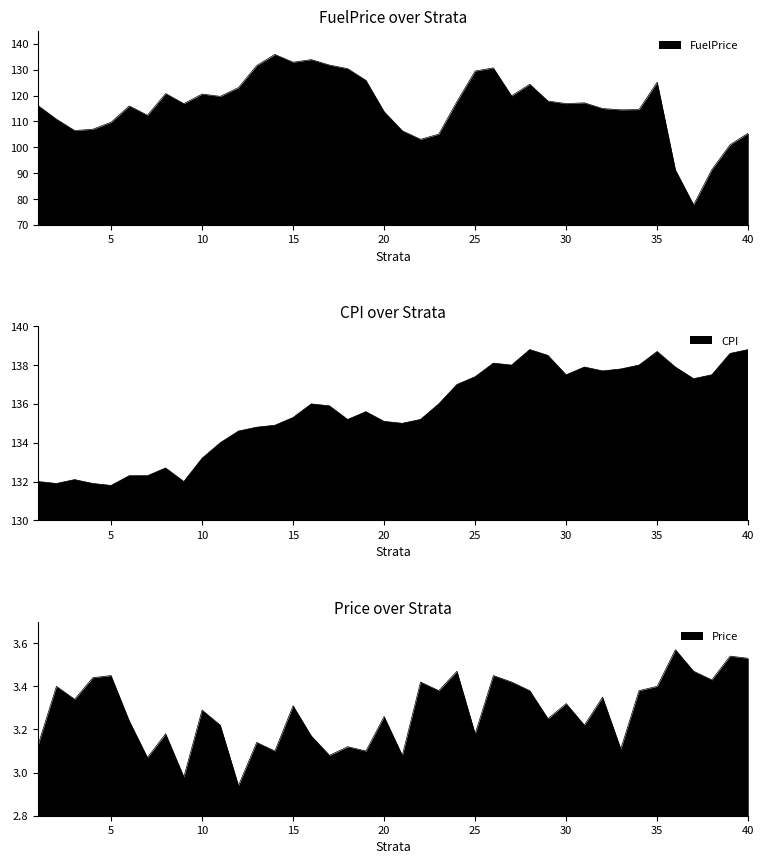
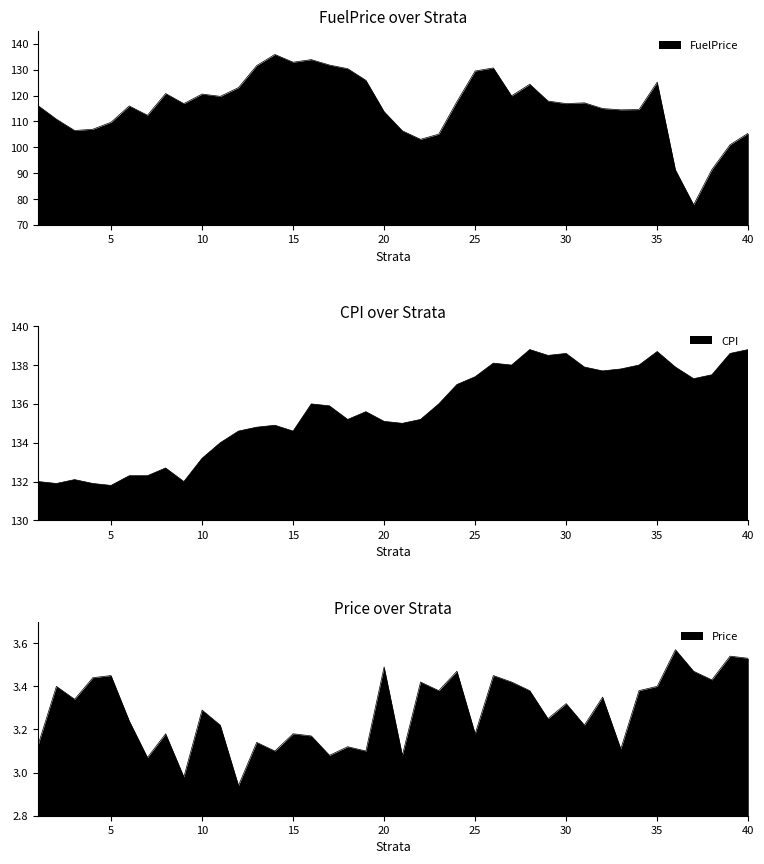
CPI over Strata, 15: 135.3 -> 134.6
CPI over Strata, 30: 137.5 -> 138.6
Price over Strata, 15: 3.31 -> 3.18
Price over Strata, 20: 3.26 -> 3.49
